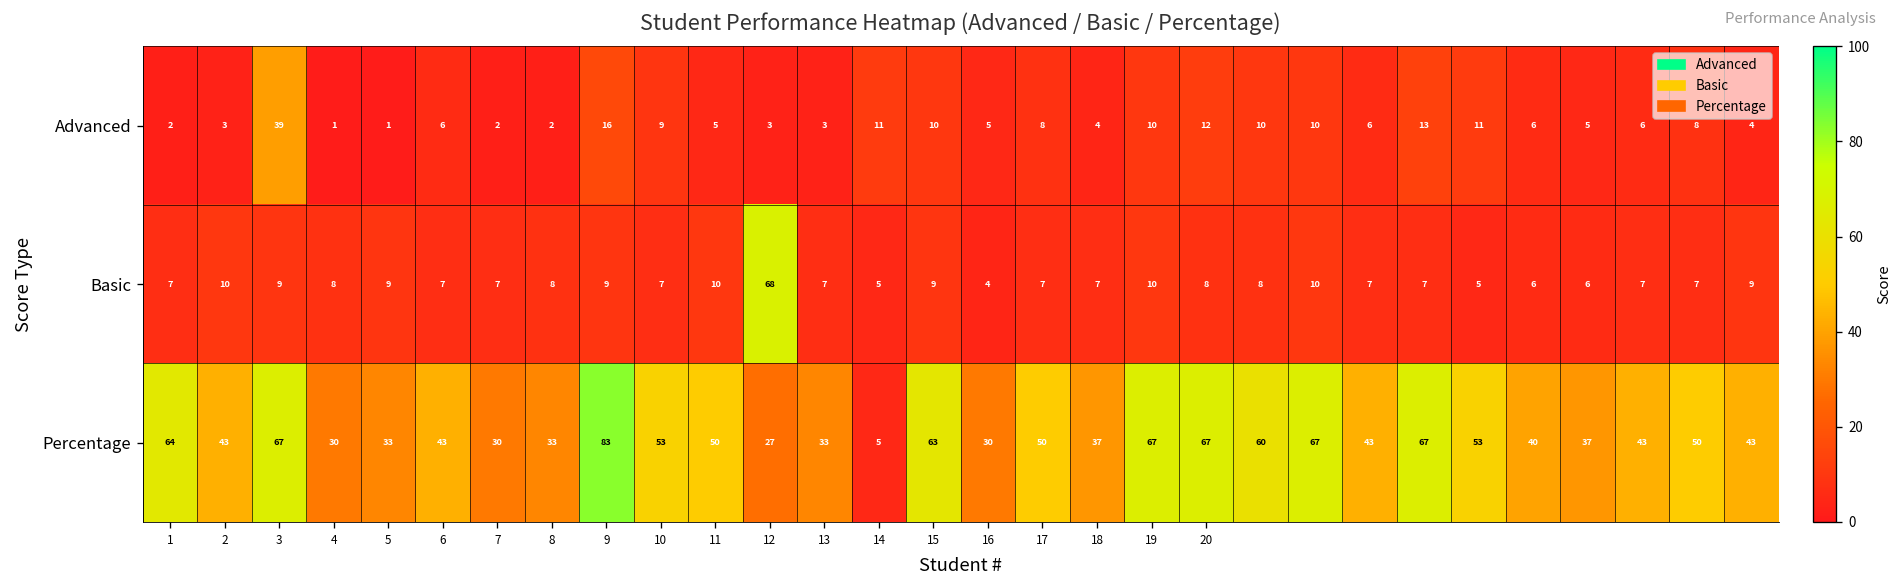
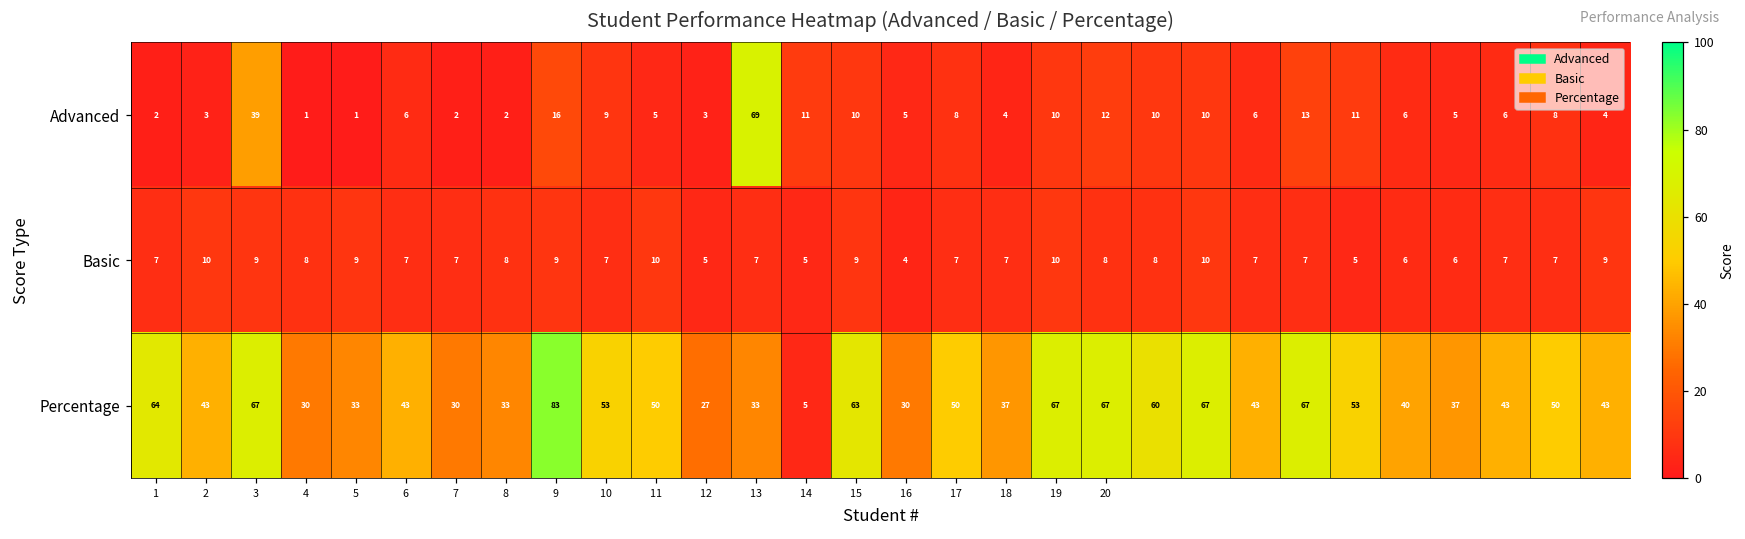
Advanced, 13: 3 -> 69
Basic, 12: 68 -> 5
